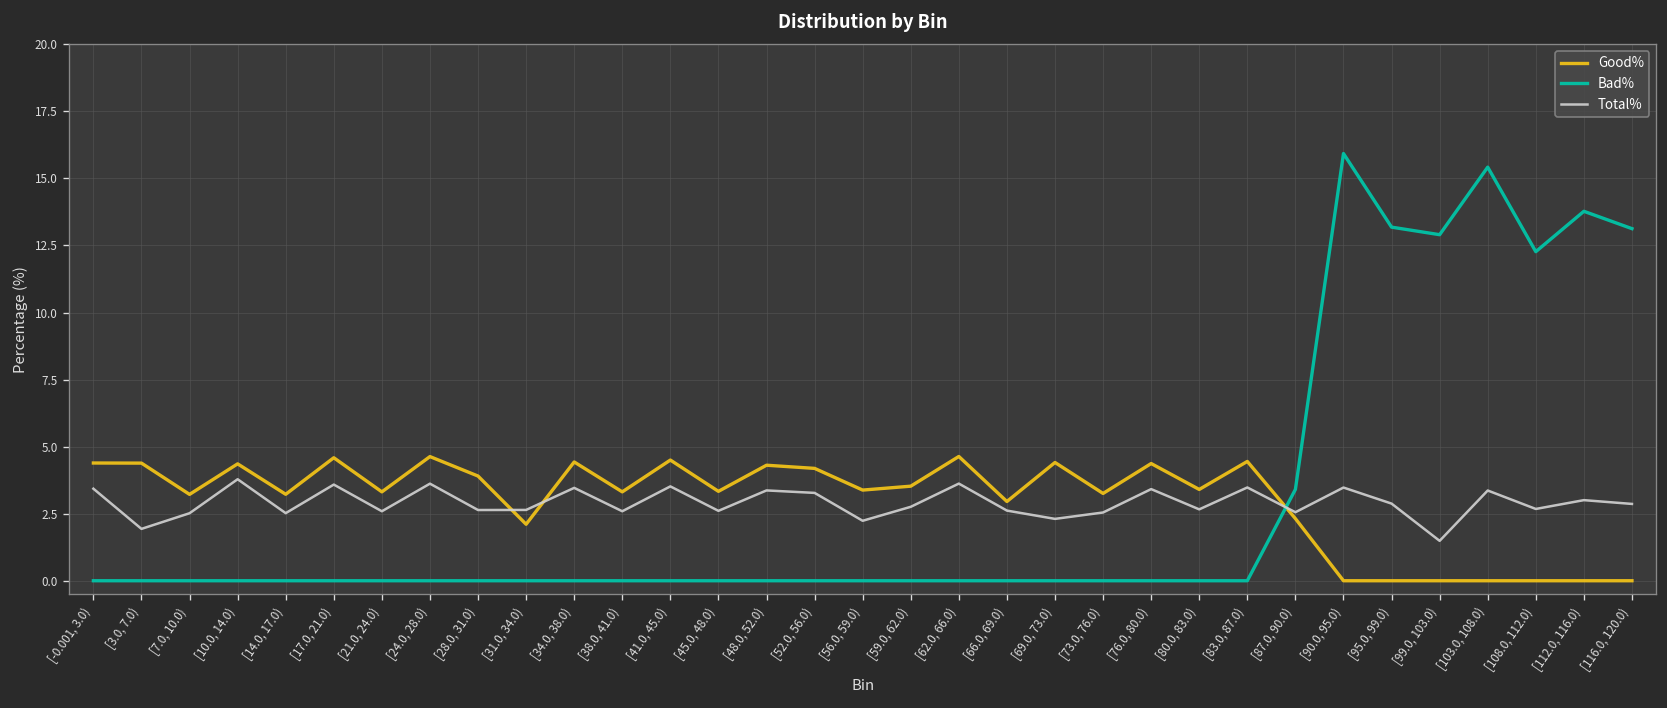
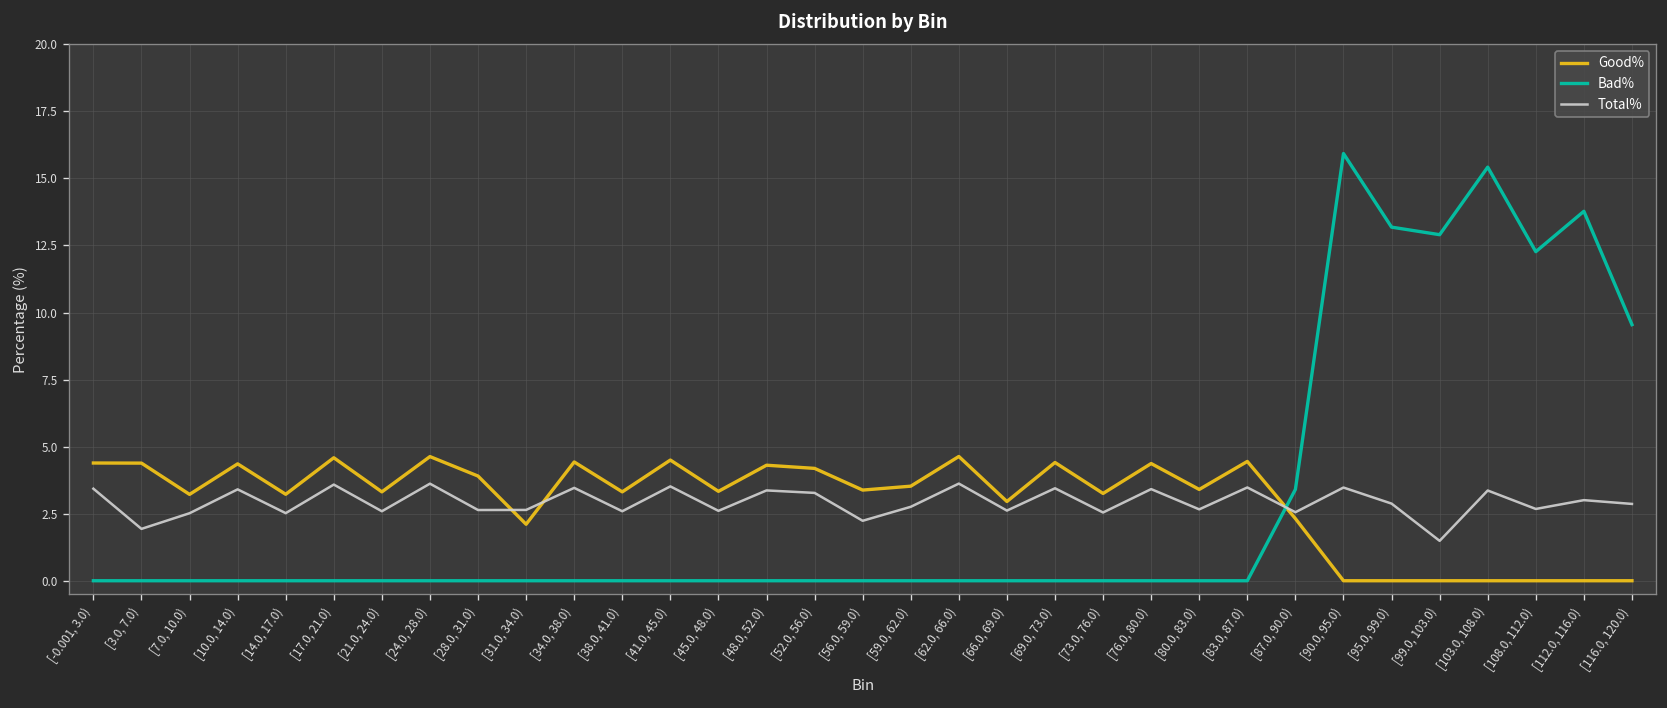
Total%, [10.0, 14.0): 3.8 -> 3.4
Total%, [69.0, 73.0): 2.3 -> 3.4
Bad%, [116.0, 120.0): 13.1 -> 9.5
